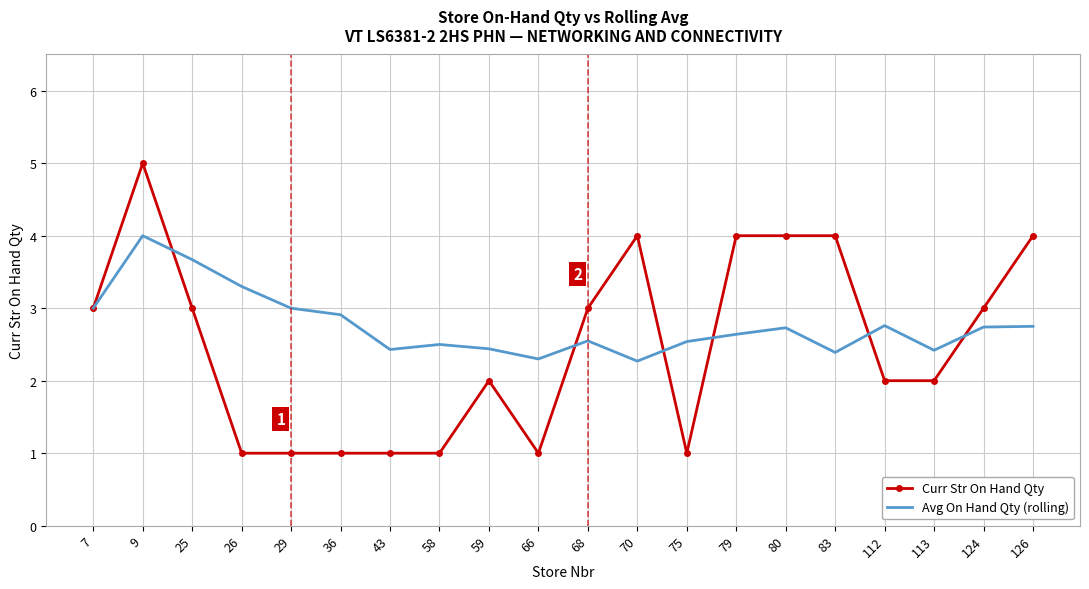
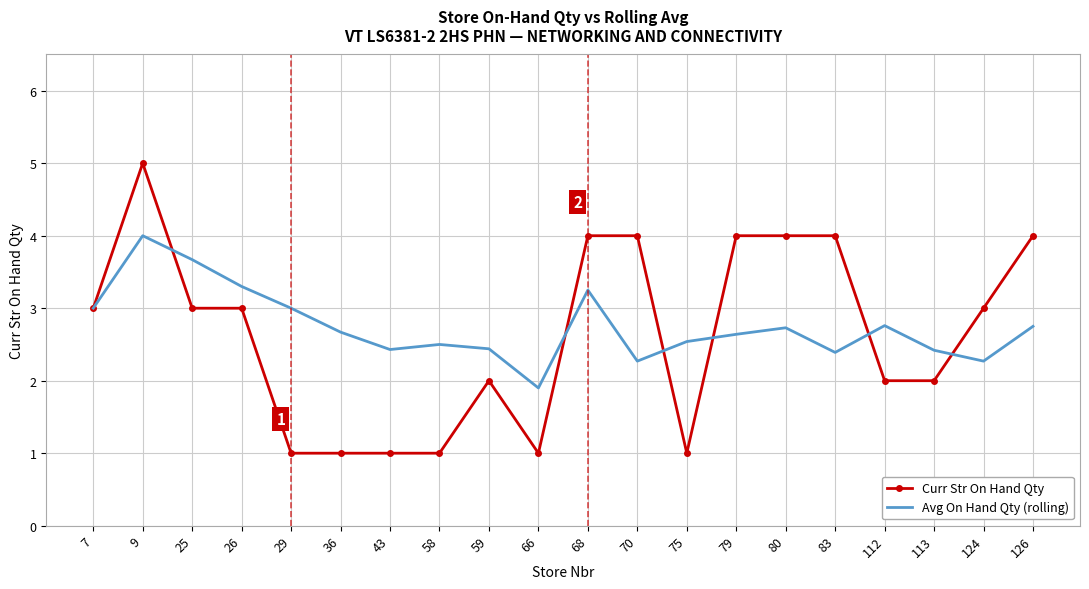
Curr Str On Hand Qty, 26: 1 -> 3
Avg On Hand Qty (rolling), 36: 2.9 -> 2.7
Avg On Hand Qty (rolling), 66: 2.3 -> 1.9
Curr Str On Hand Qty, 68: 3 -> 4
Avg On Hand Qty (rolling), 68: 2.6 -> 3.3
Avg On Hand Qty (rolling), 124: 2.7 -> 2.3
